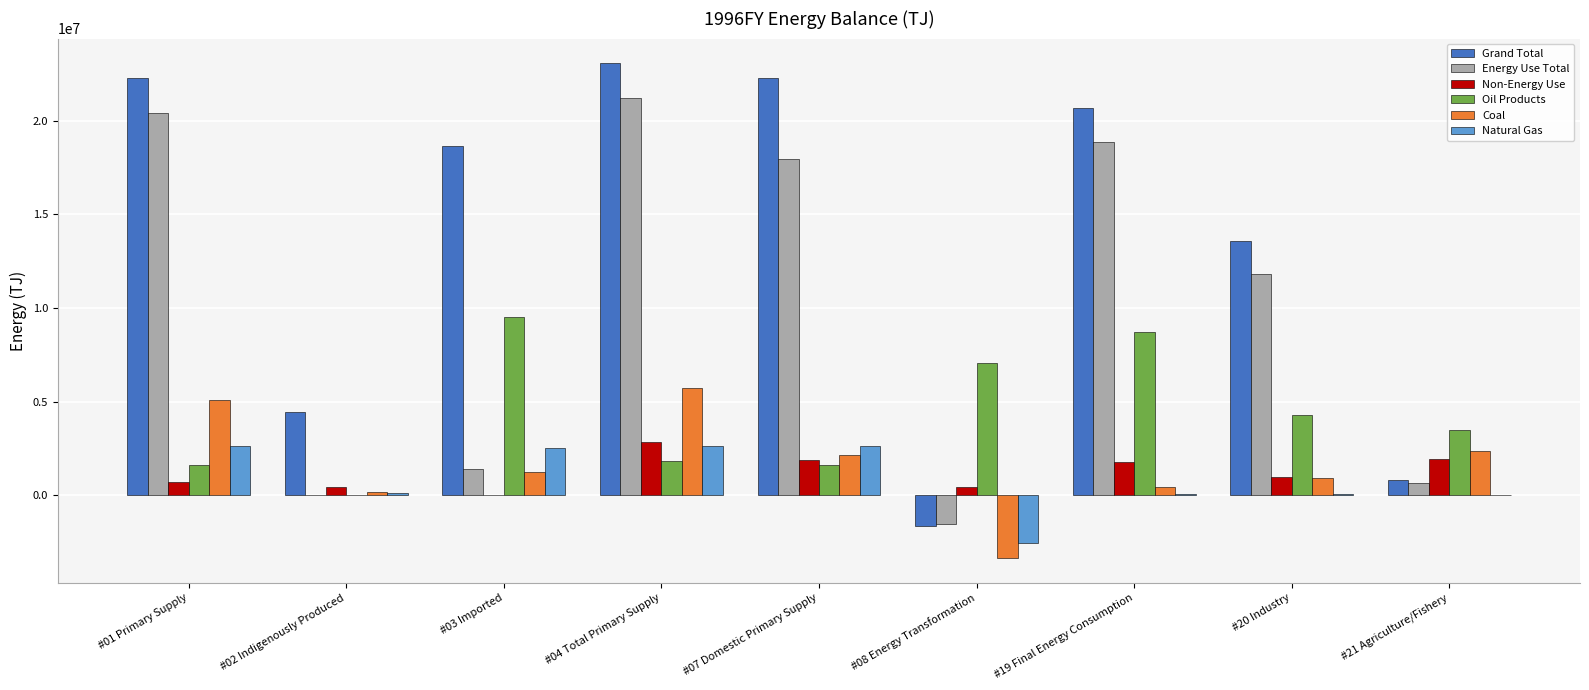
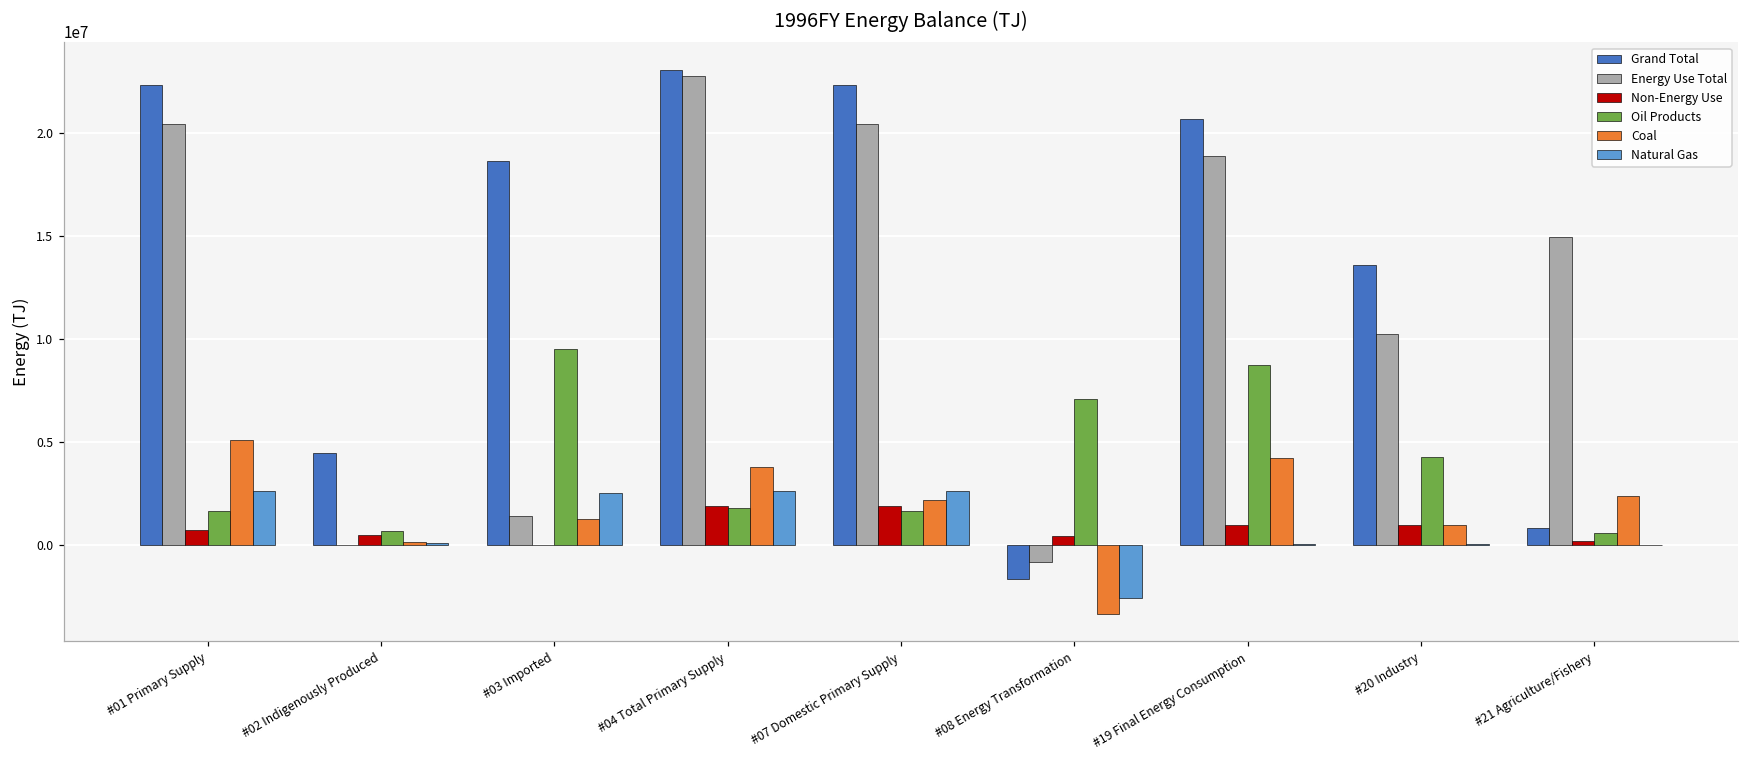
Oil Products, #02 Indigenously Produced: 0 -> 700000
Energy Use Total, #04 Total Primary Supply: 21200000 -> 22700000
Non-Energy Use, #04 Total Primary Supply: 2900000 -> 1900000
Coal, #04 Total Primary Supply: 5700000 -> 3800000
Energy Use Total, #07 Domestic Primary Supply: 18000000 -> 20400000
Energy Use Total, #08 Energy Transformation: -1600000 -> -900000
Non-Energy Use, #19 Final Energy Consumption: 1800000 -> 1000000
Coal, #19 Final Energy Consumption: 500000 -> 4200000
Energy Use Total, #20 Industry: 11800000 -> 10200000
Energy Use Total, #21 Agriculture/Fishery: 600000 -> 14900000
Non-Energy Use, #21 Agriculture/Fishery: 2000000 -> 200000
Oil Products, #21 Agriculture/Fishery: 3500000 -> 600000
